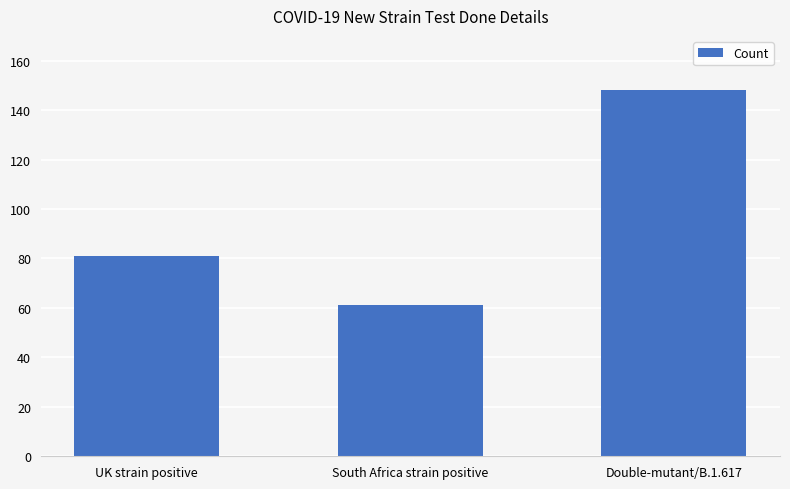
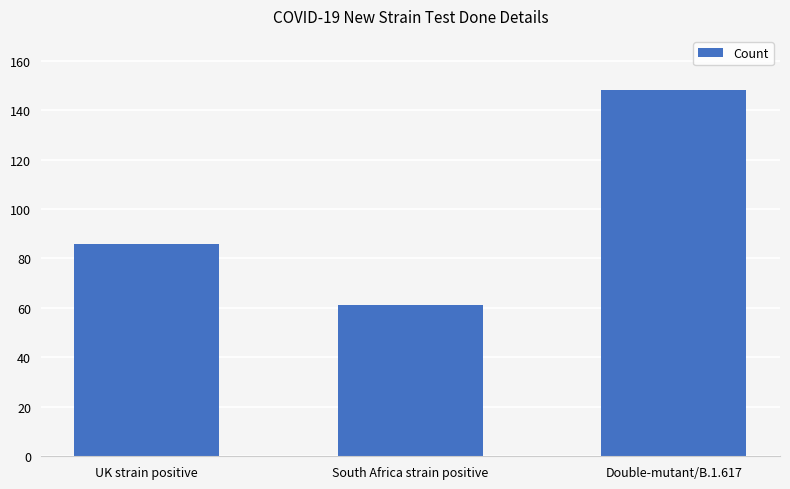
UK strain positive: 81 -> 86
